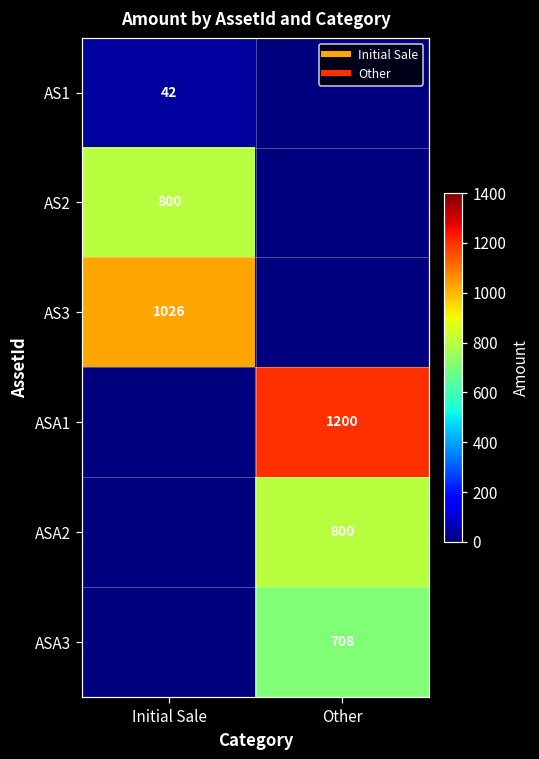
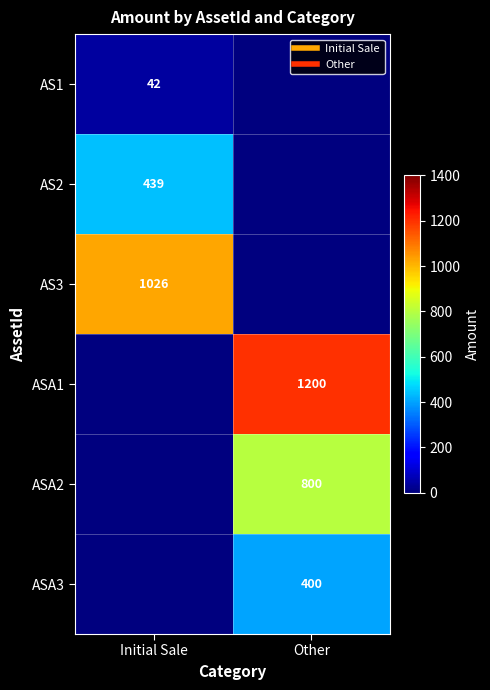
AS2, Initial Sale: 800 -> 439
ASA3, Other: 708 -> 400
